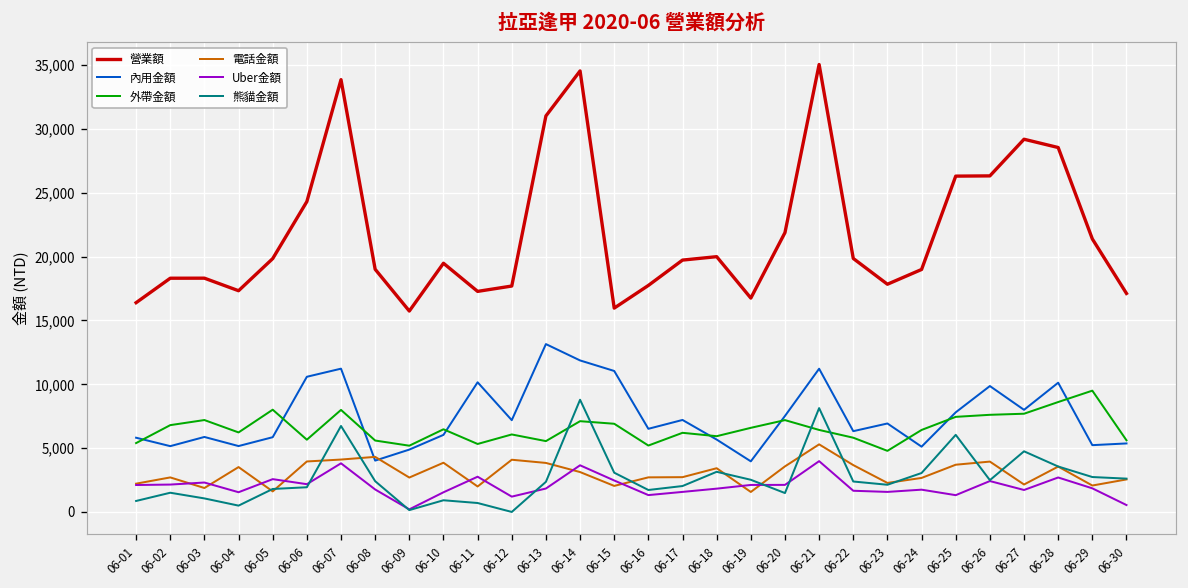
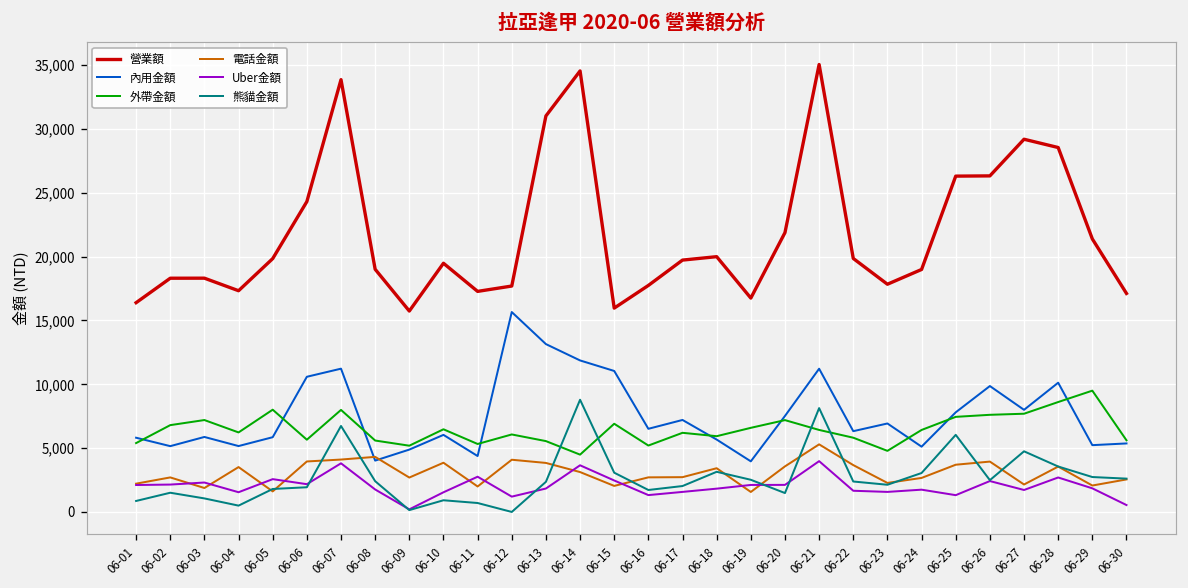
內用金額, 06-11: 10,200 -> 4,400
內用金額, 06-12: 7,200 -> 15,700
外帶金額, 06-14: 7,100 -> 4,500
